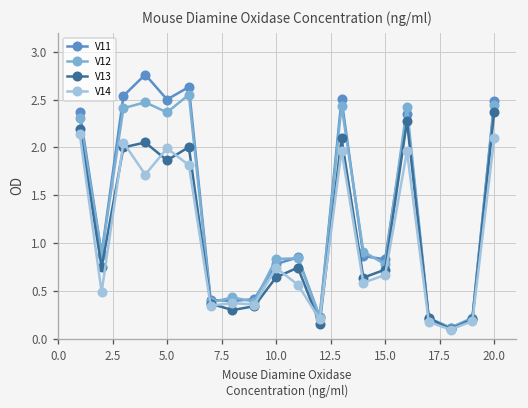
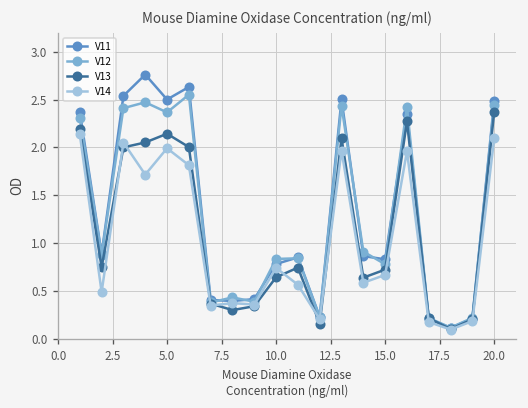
V13, 5.0: 1.9 -> 2.1
